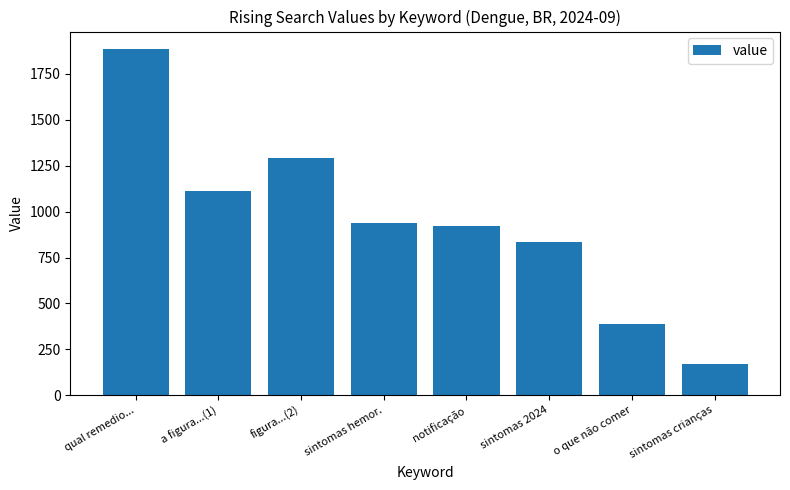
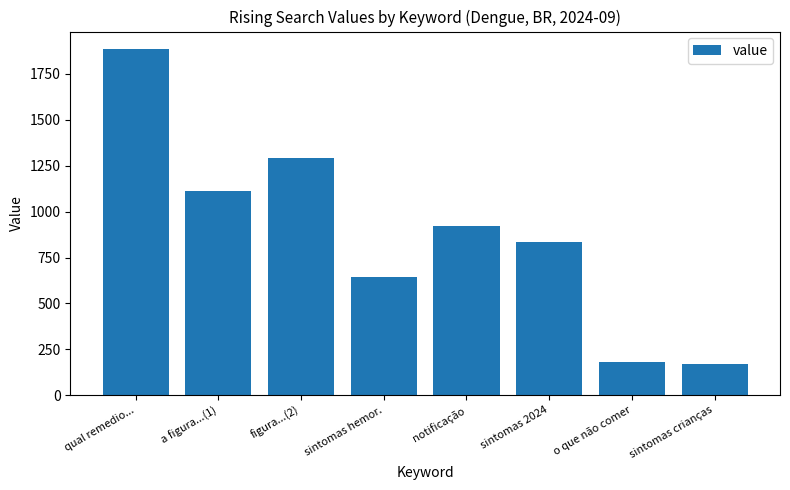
sintomas hemor.: 940 -> 640
o que não comer: 390 -> 180
